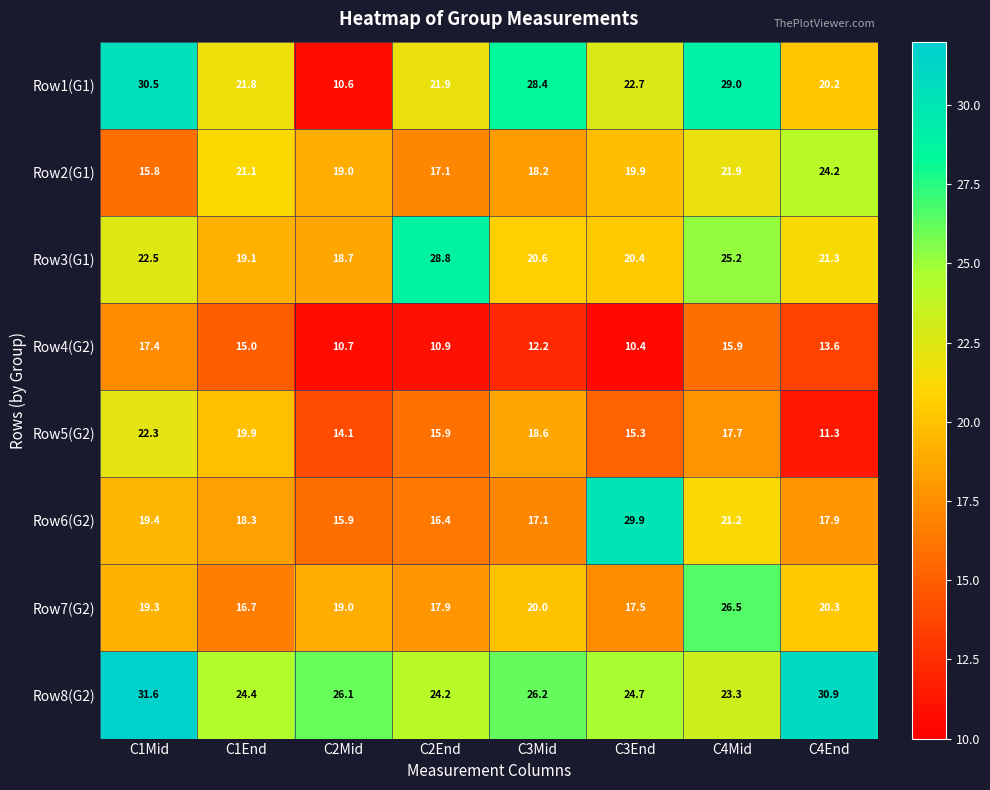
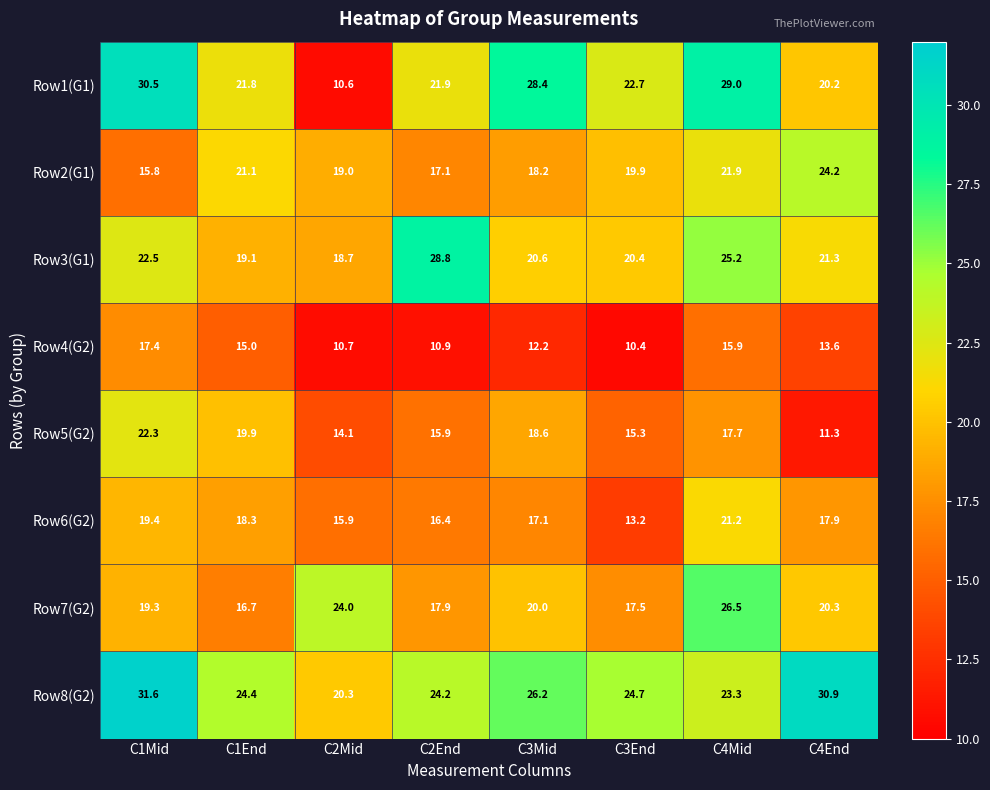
Row6(G2), C3End: 29.9 -> 13.2
Row7(G2), C2Mid: 19.0 -> 24.0
Row8(G2), C2Mid: 26.1 -> 20.3
